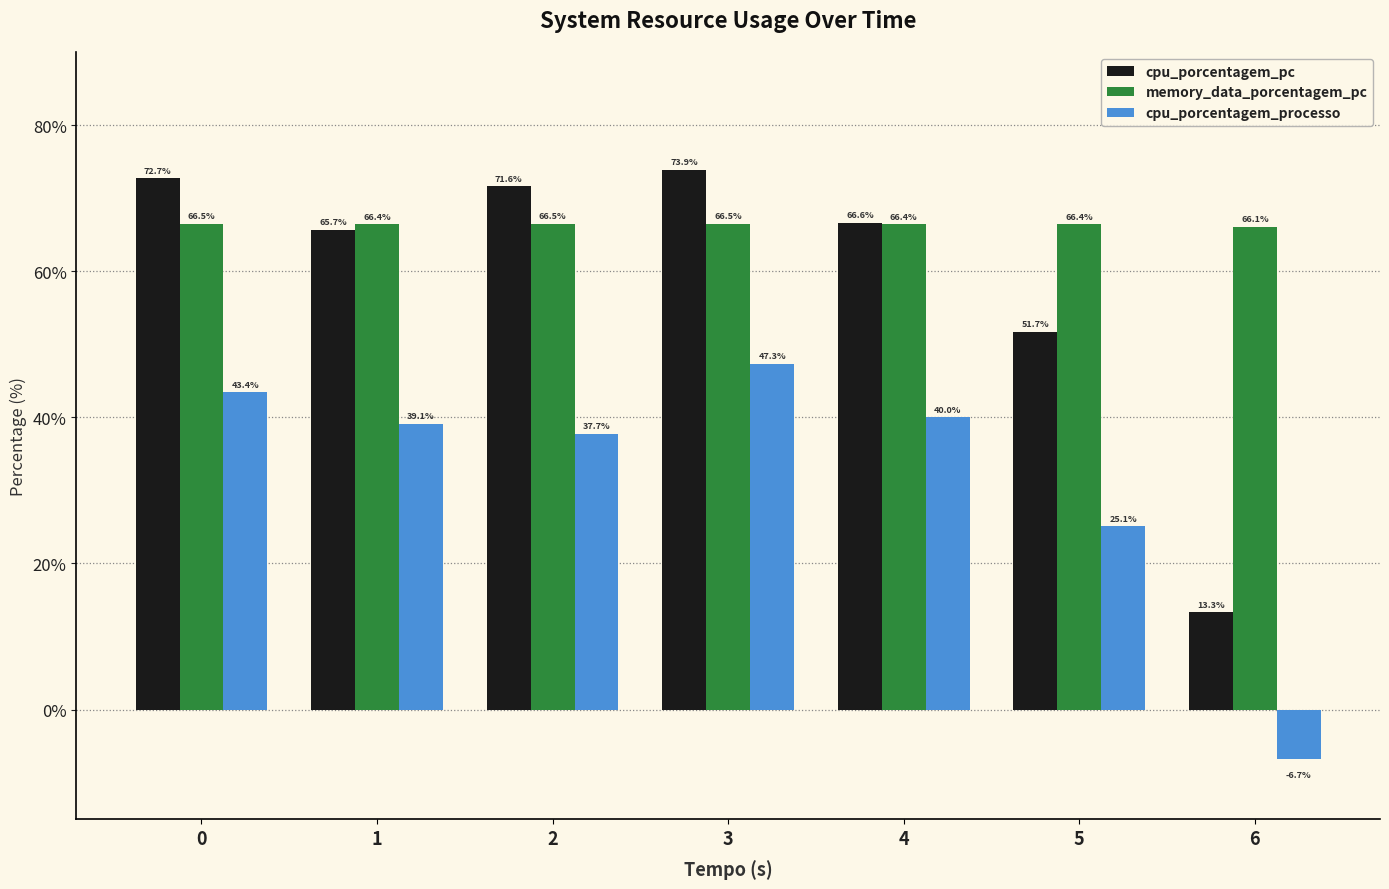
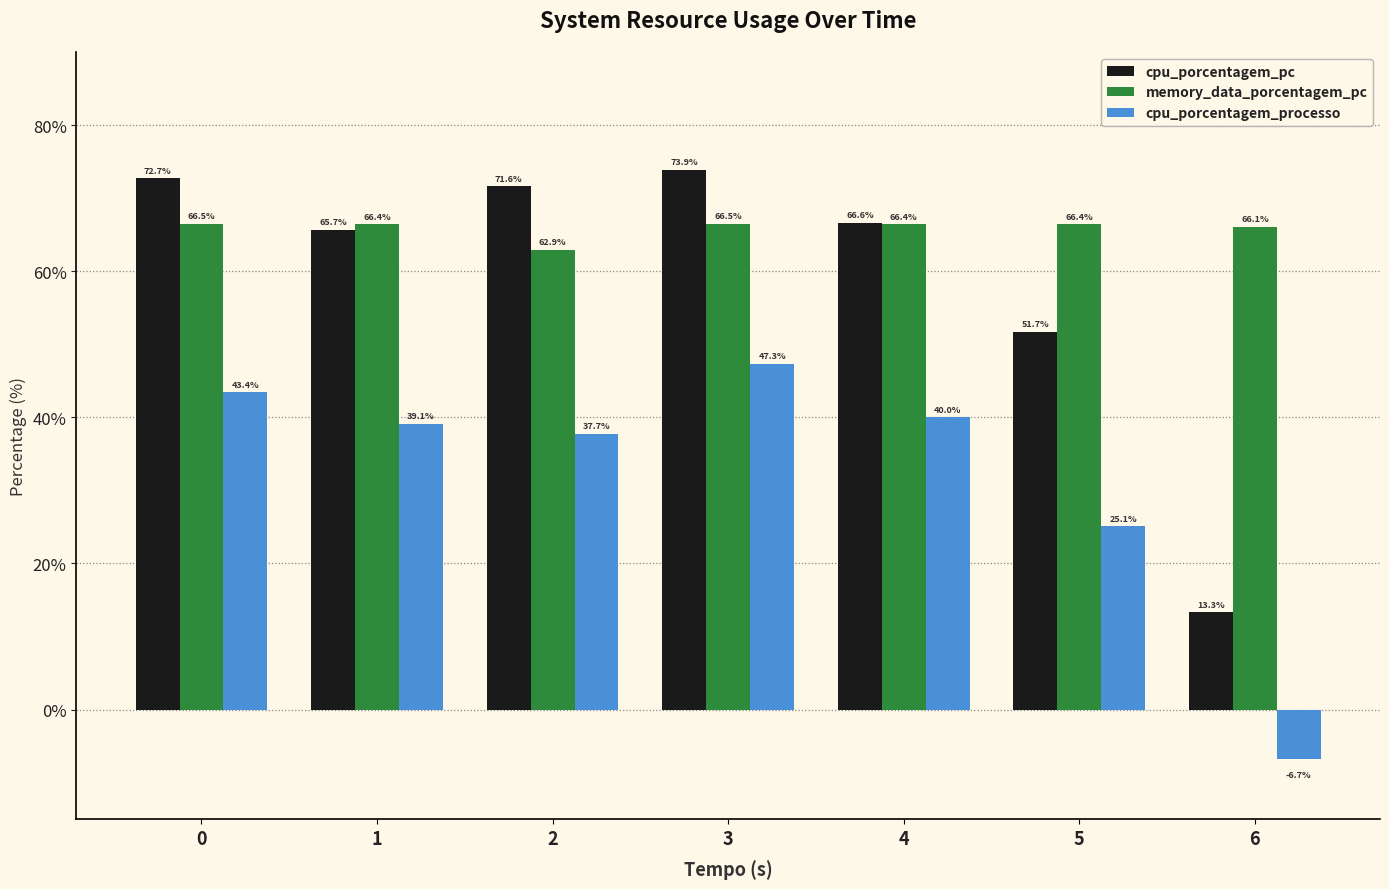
memory_data_porcentagem_pc, 2: 66.5% -> 62.9%
